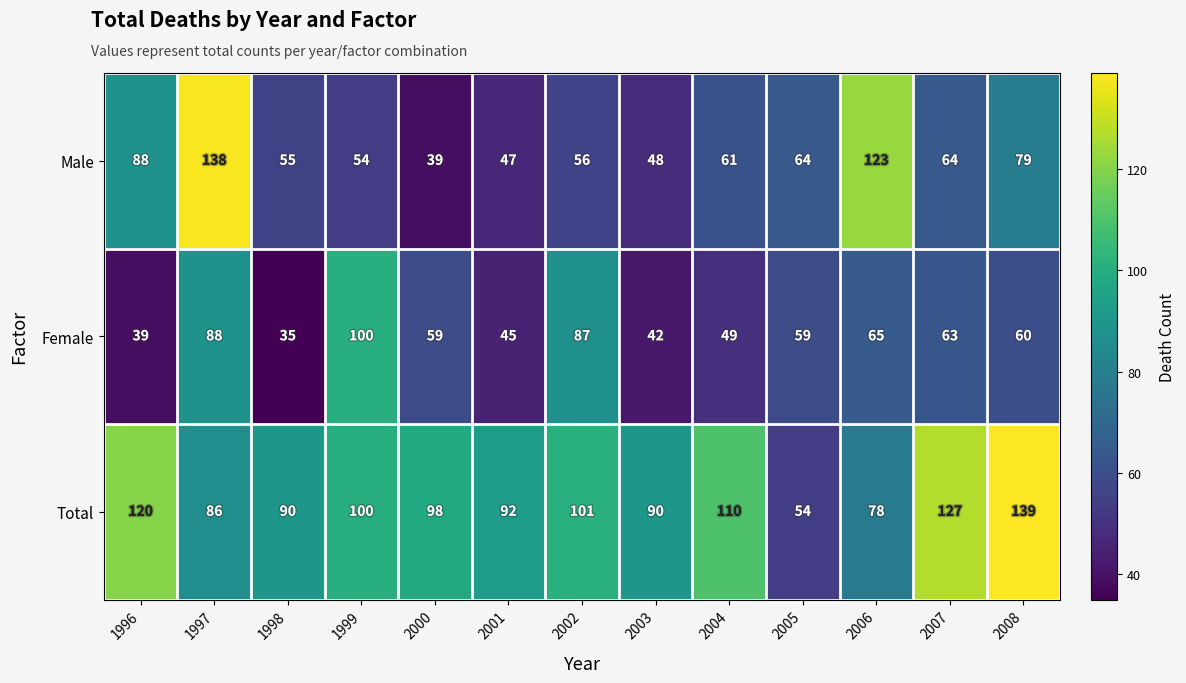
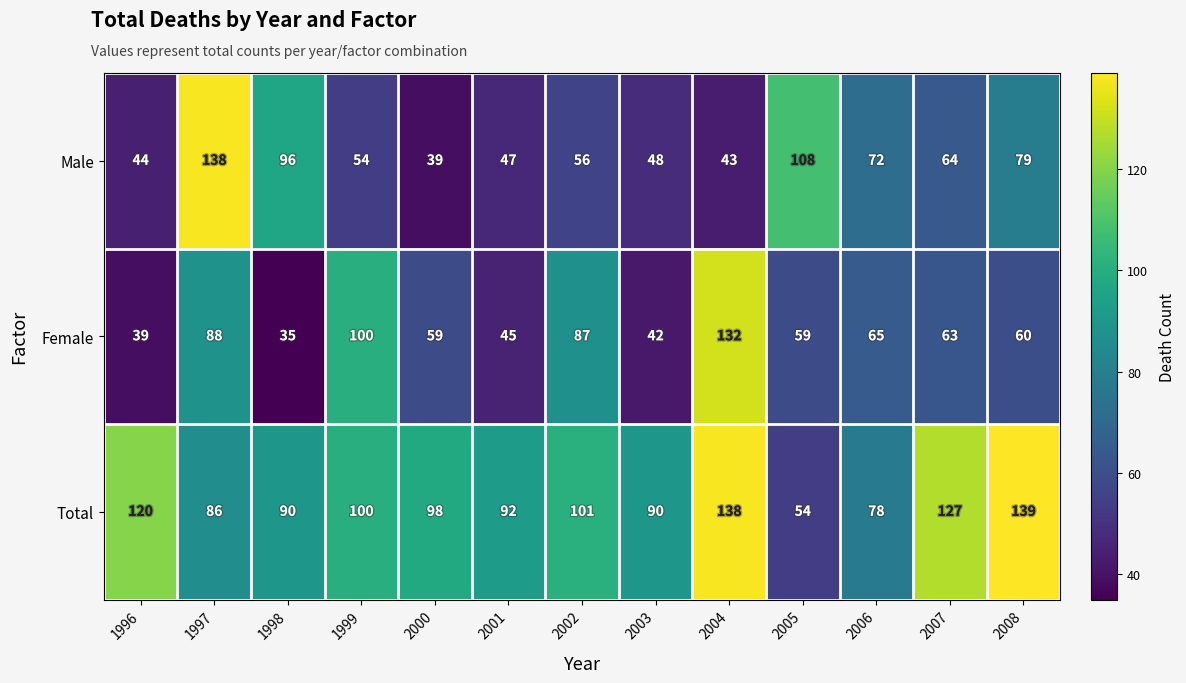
Male, 1996: 88 -> 44
Male, 1998: 55 -> 96
Male, 2004: 61 -> 43
Male, 2005: 64 -> 108
Male, 2006: 123 -> 72
Female, 2004: 49 -> 132
Total, 2004: 110 -> 138
